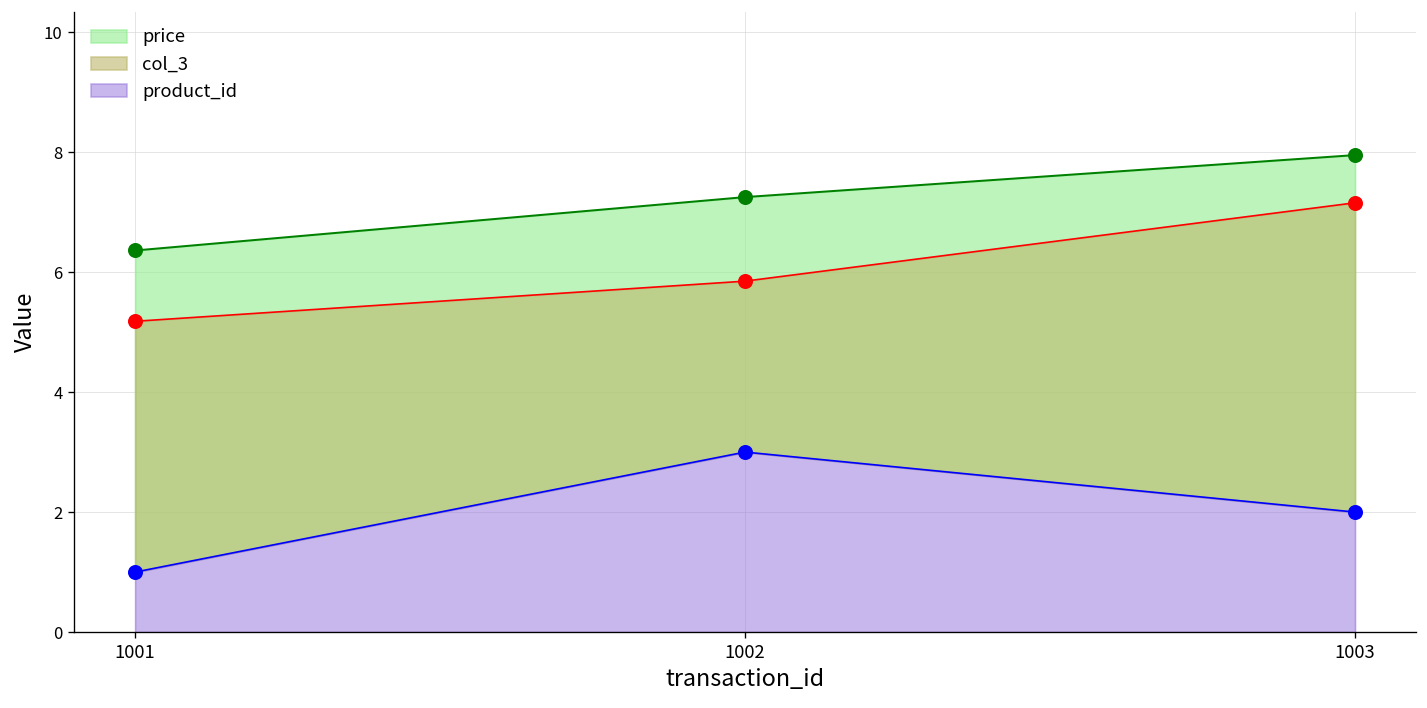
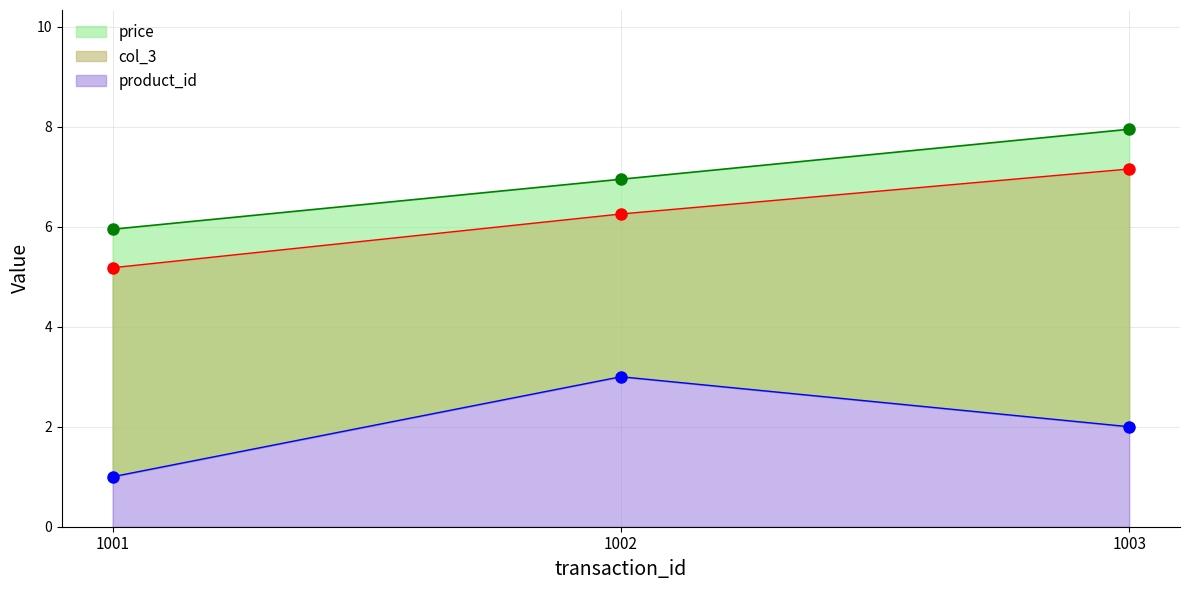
price, 1001: 6.4 -> 6.0
price, 1002: 7.3 -> 7.0
col_3, 1002: 5.8 -> 6.3
